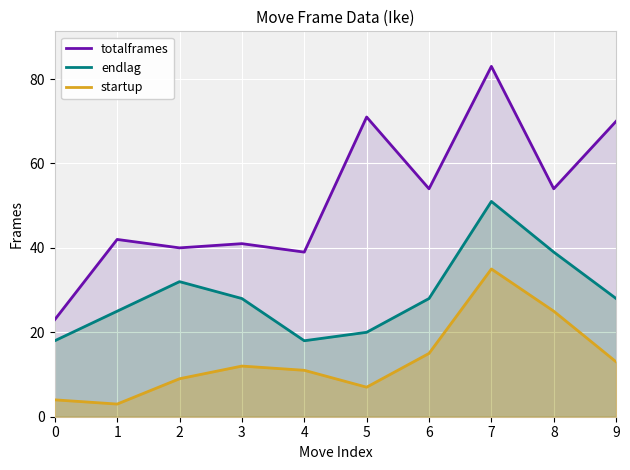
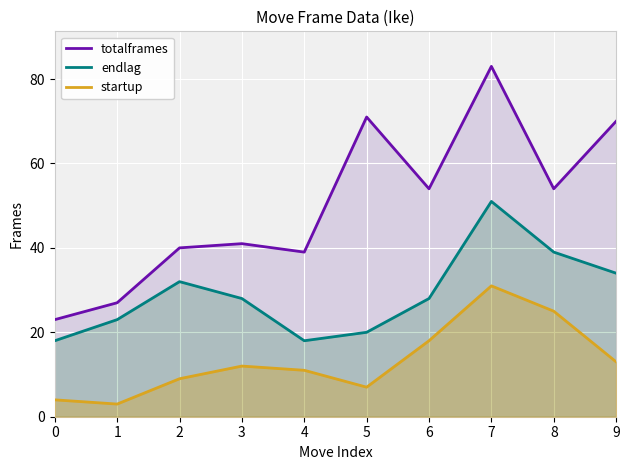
totalframes, 1: 42 -> 27
endlag, 1: 25 -> 23
startup, 6: 15 -> 18
startup, 7: 35 -> 31
endlag, 9: 28 -> 34
